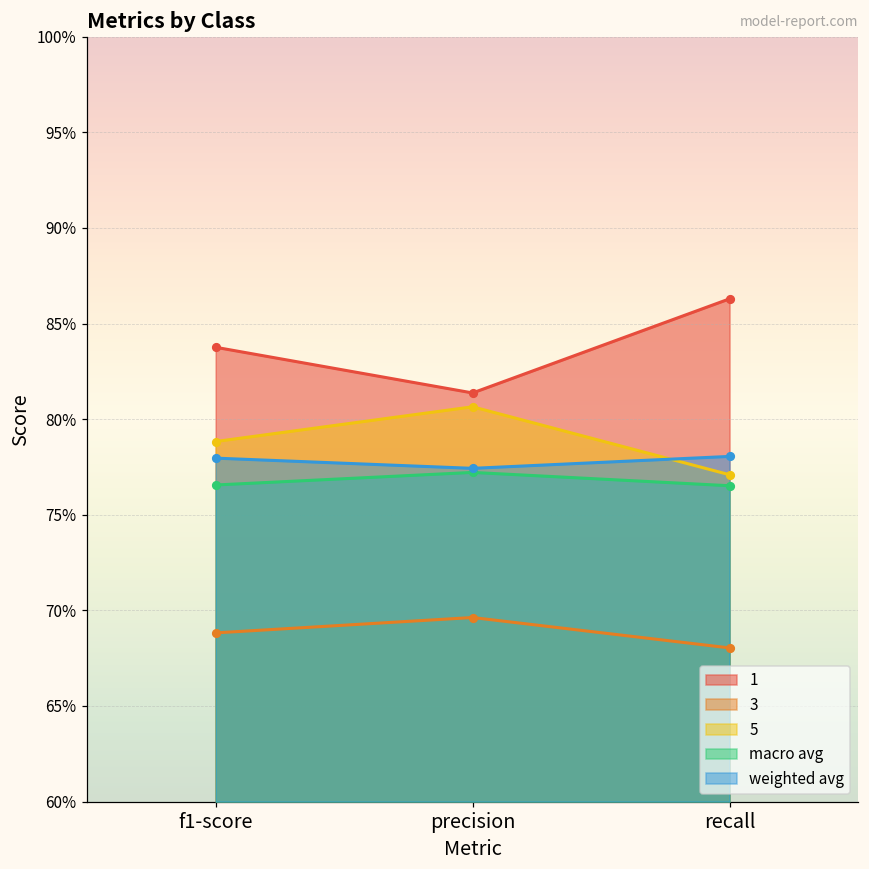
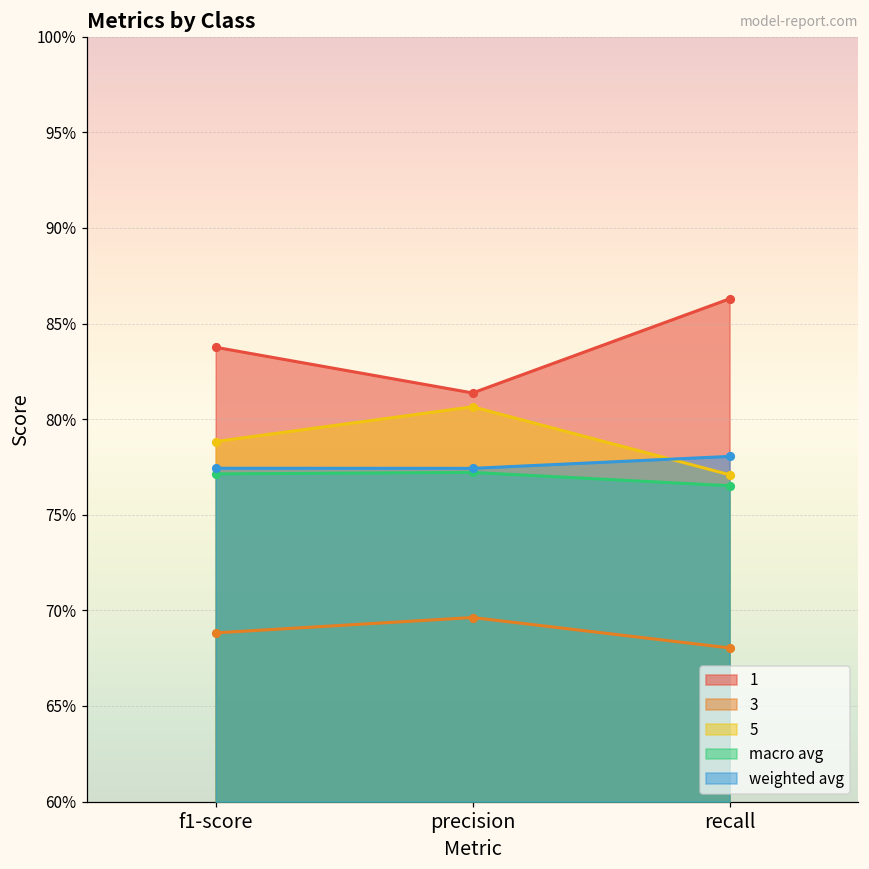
macro avg, f1-score: 76.6% -> 77.1%
weighted avg, f1-score: 78.0% -> 77.4%
